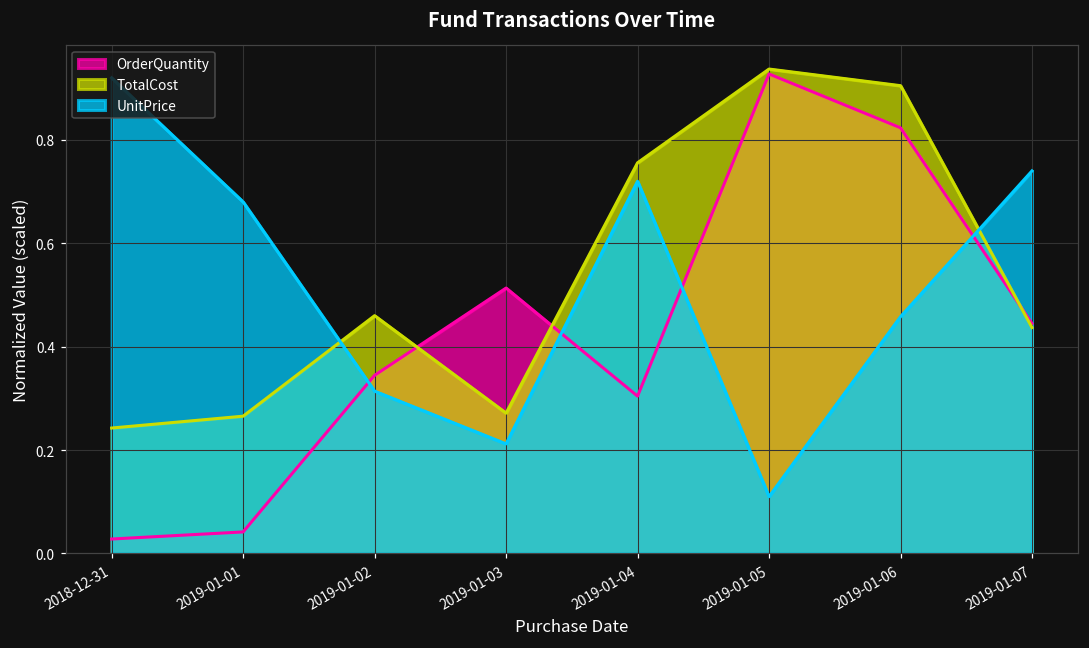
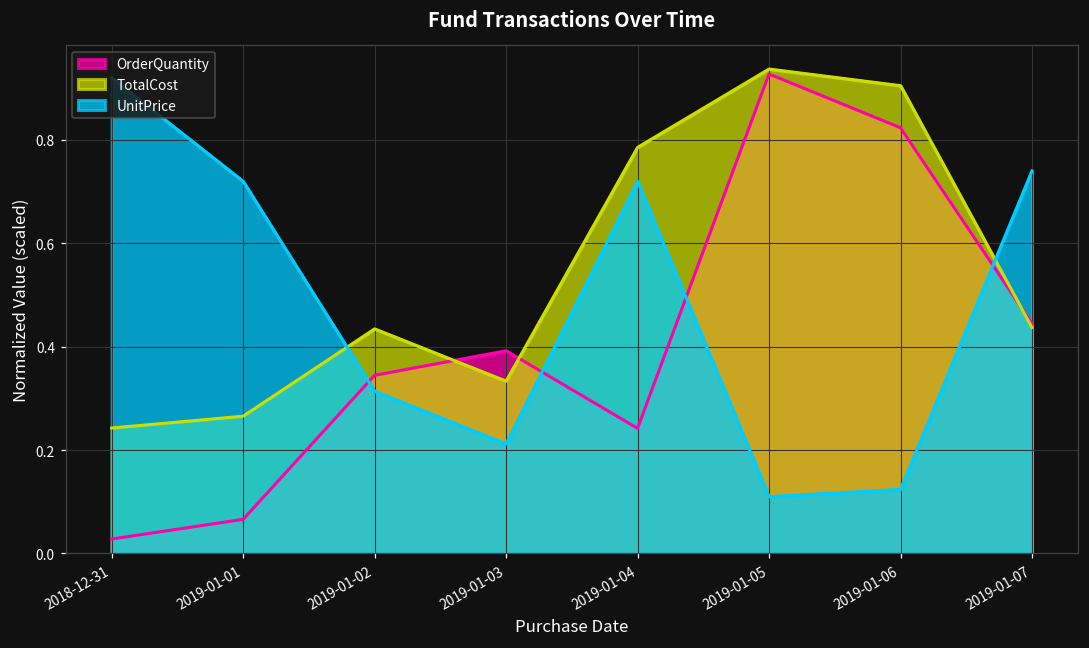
OrderQuantity, 2019-01-01: 0.04 -> 0.07
UnitPrice, 2019-01-01: 0.68 -> 0.72
TotalCost, 2019-01-02: 0.46 -> 0.43
OrderQuantity, 2019-01-03: 0.51 -> 0.39
TotalCost, 2019-01-03: 0.27 -> 0.33
OrderQuantity, 2019-01-04: 0.30 -> 0.24
TotalCost, 2019-01-04: 0.76 -> 0.79
UnitPrice, 2019-01-06: 0.46 -> 0.12
